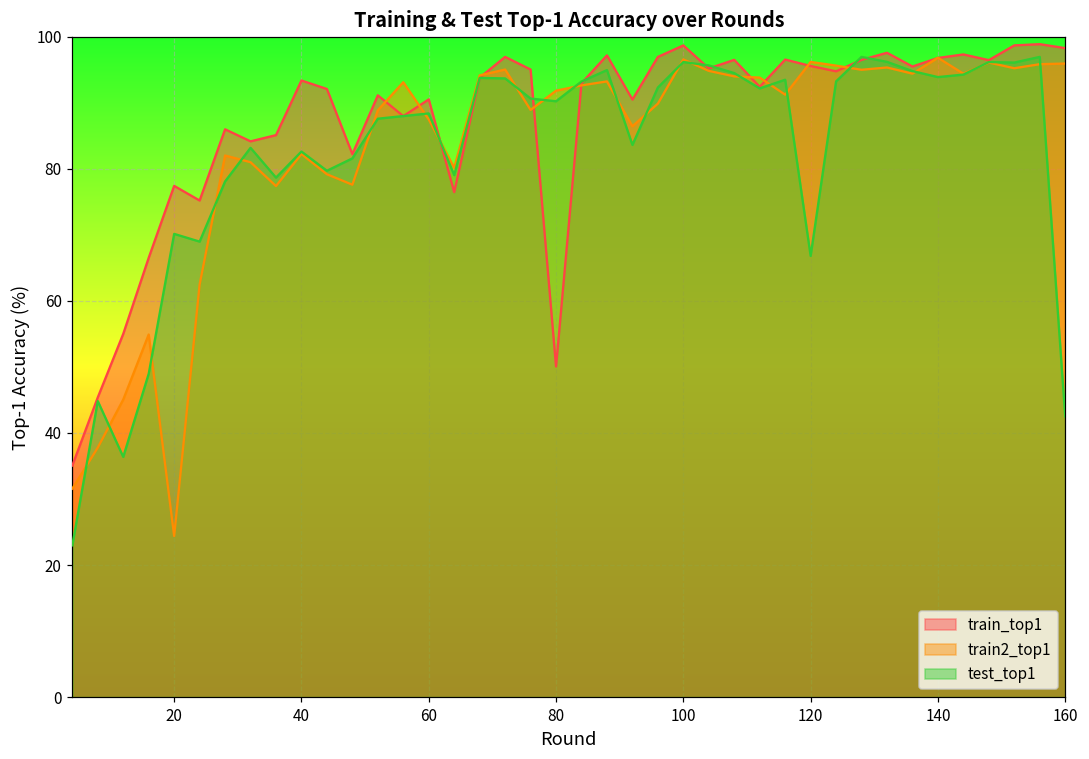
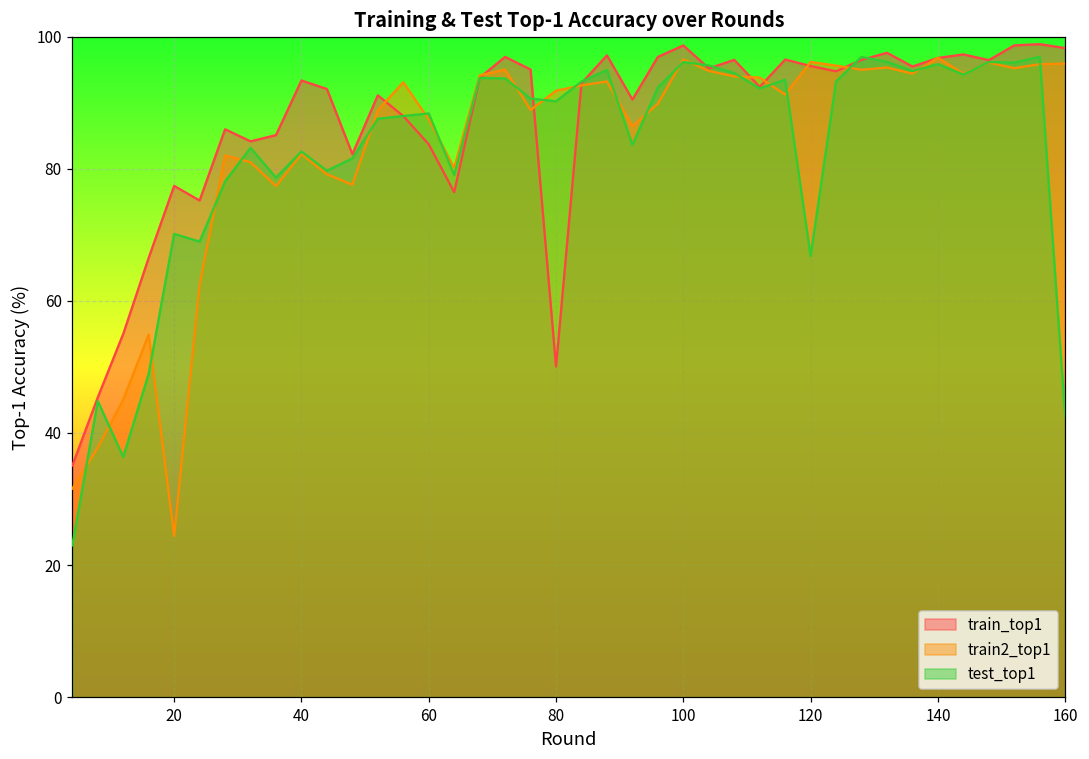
train_top1, 60: 91 -> 84
test_top1, 140: 94 -> 96
